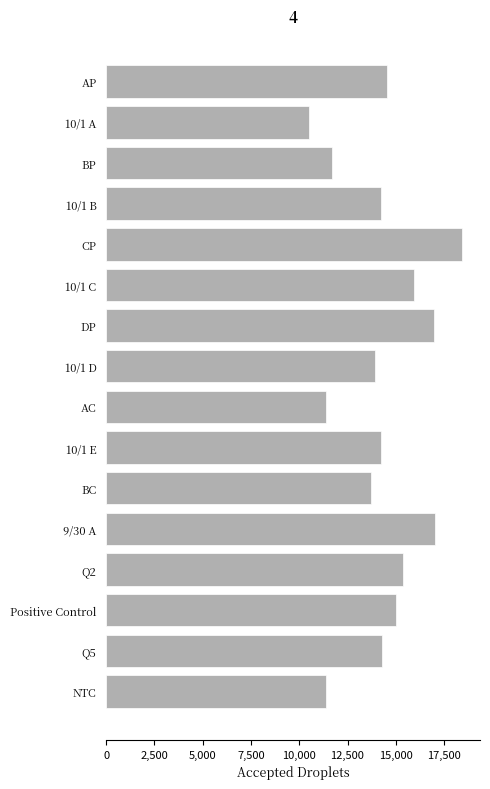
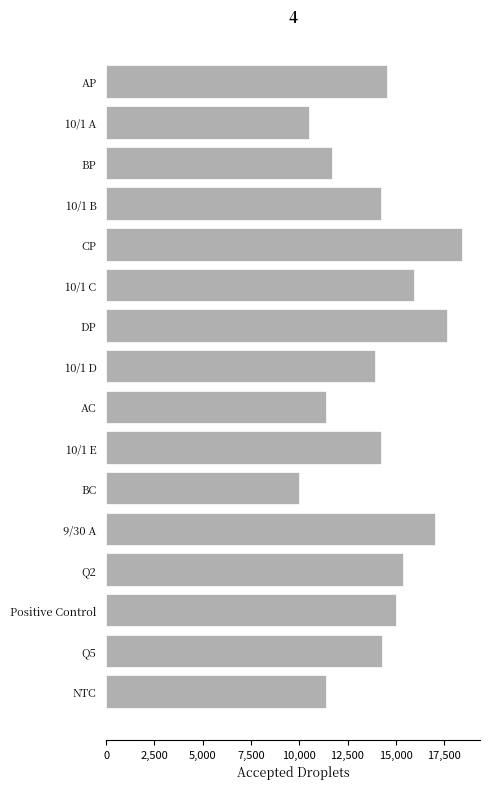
DP: 17,000 -> 17,700
BC: 13,700 -> 10,000
